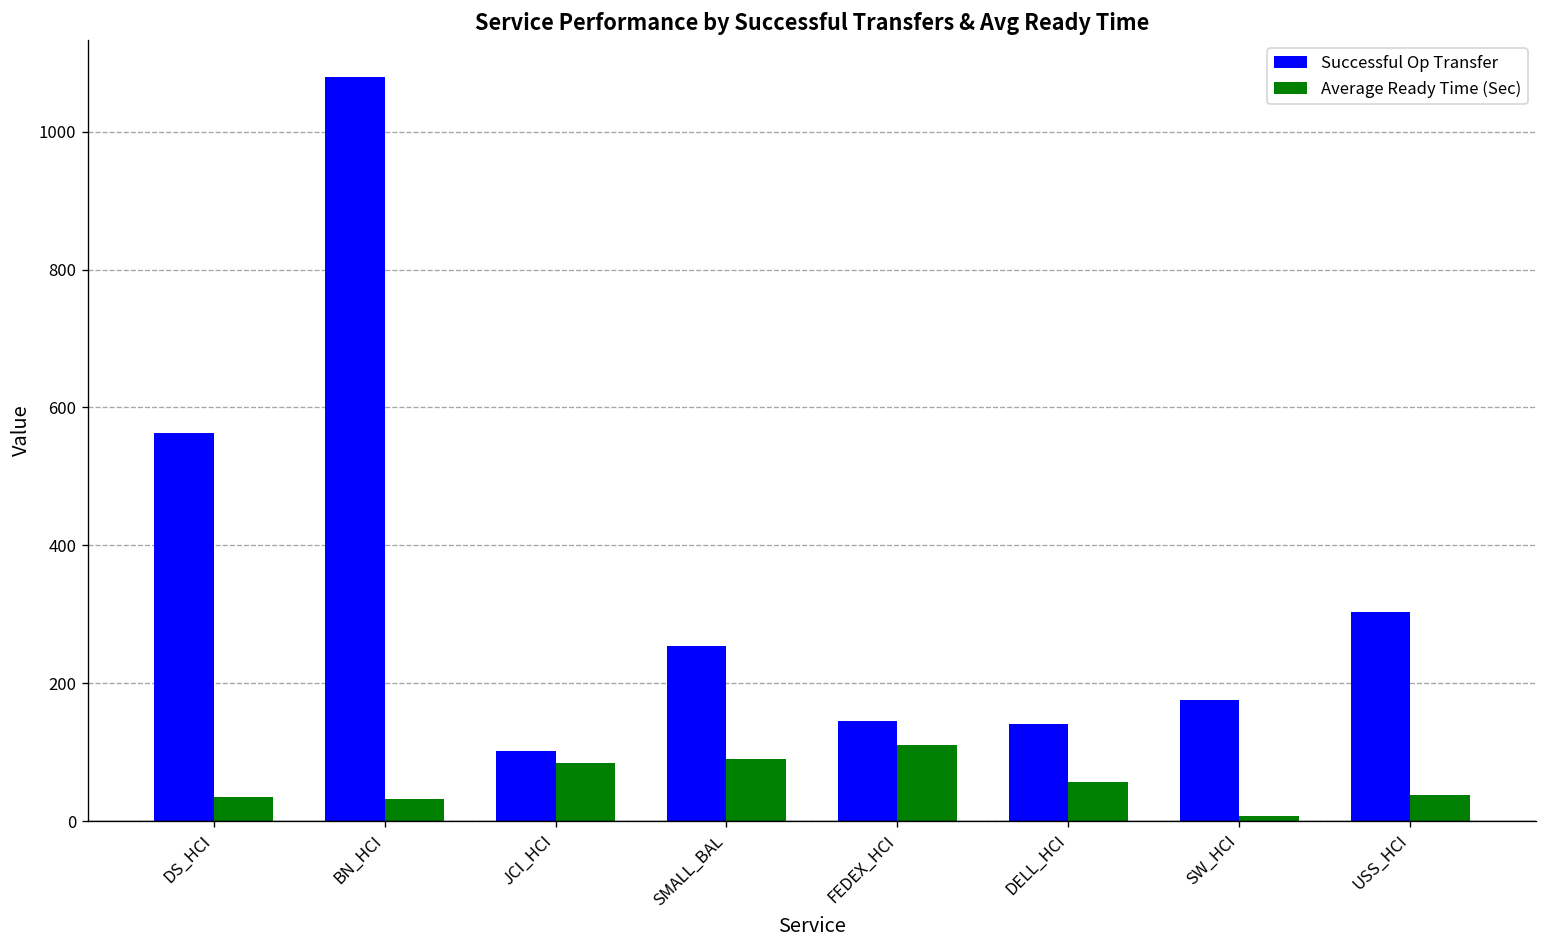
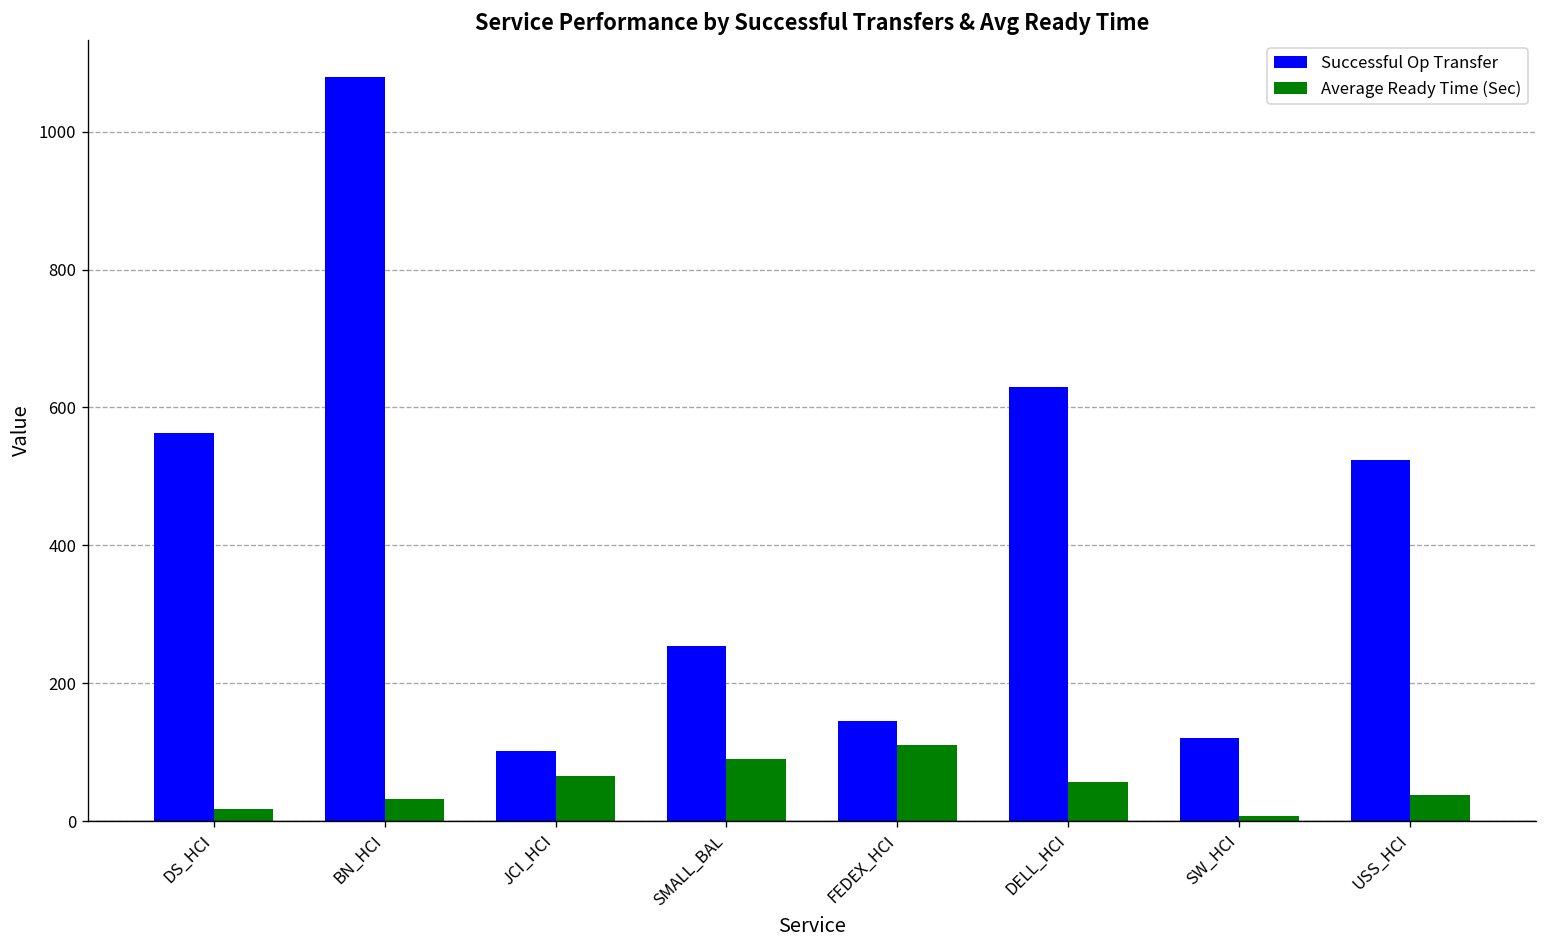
Average Ready Time (Sec), DS_HCI: 30 -> 20
Average Ready Time (Sec), JCI_HCI: 80 -> 60
Successful Op Transfer, DELL_HCI: 140 -> 630
Successful Op Transfer, SW_HCI: 180 -> 120
Successful Op Transfer, USS_HCI: 300 -> 520
